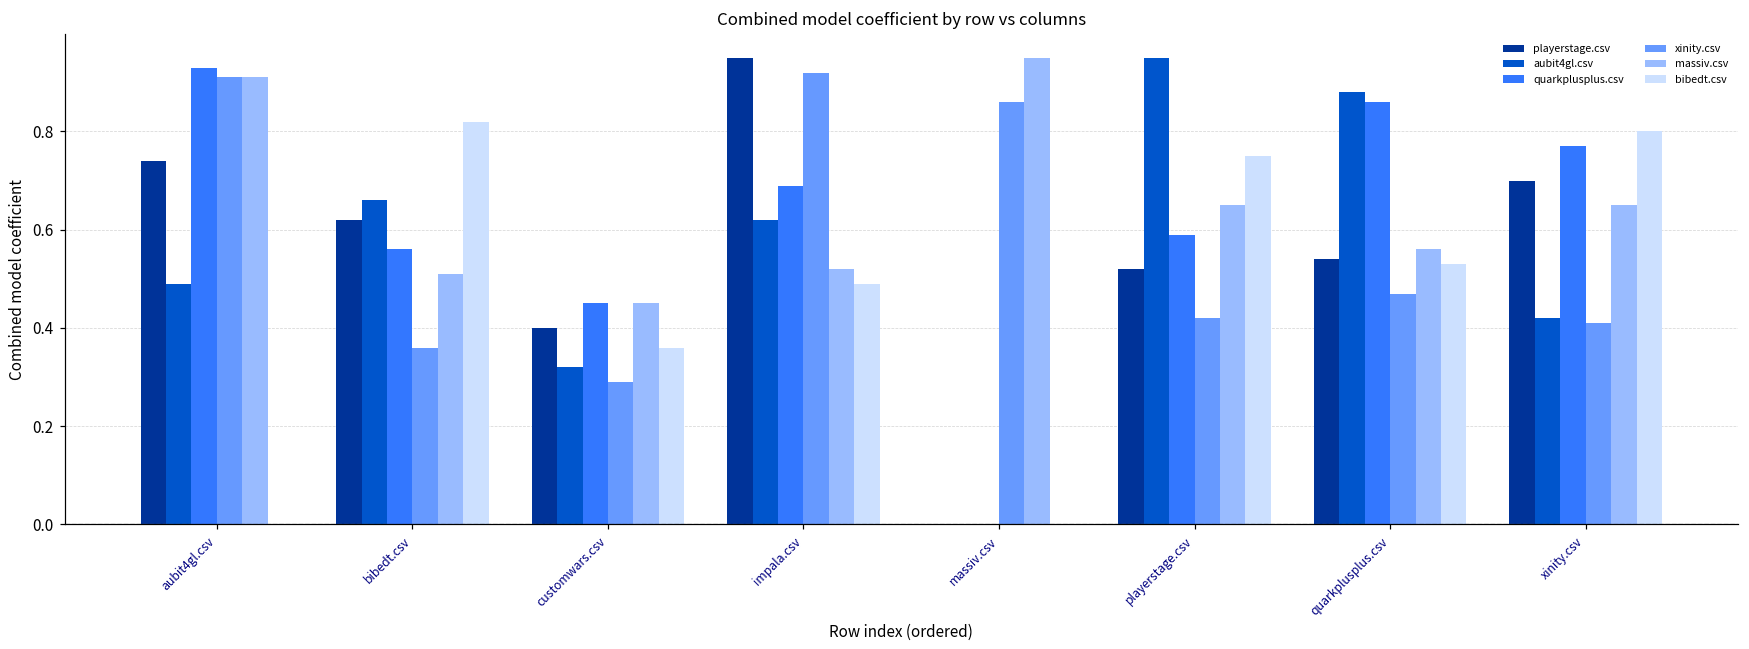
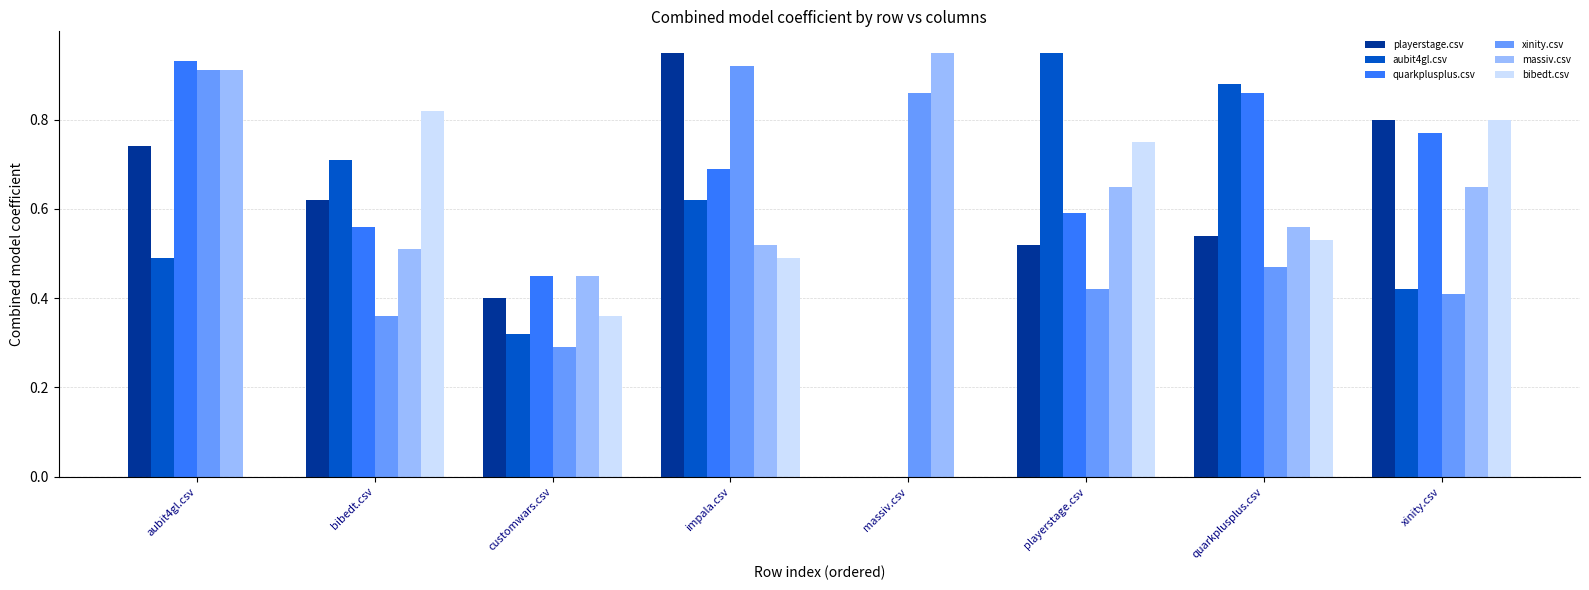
aubit4gl.csv, bibedt.csv: 0.66 -> 0.71
playerstage.csv, xinity.csv: 0.7 -> 0.8
